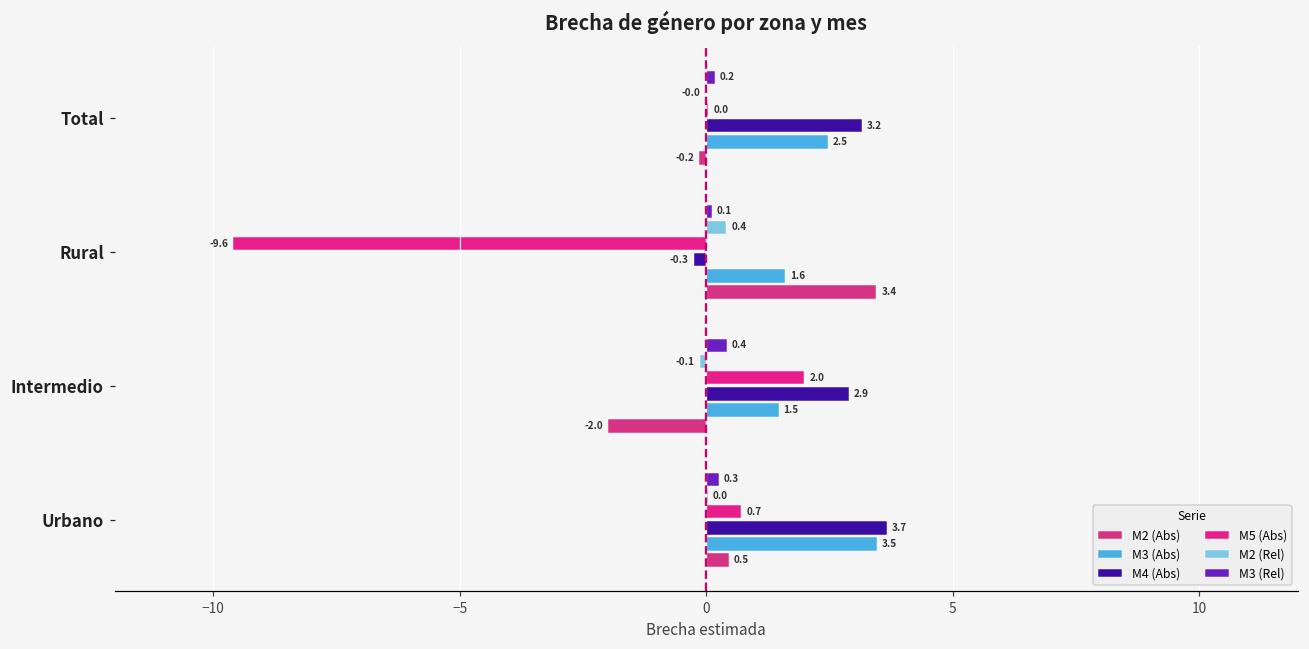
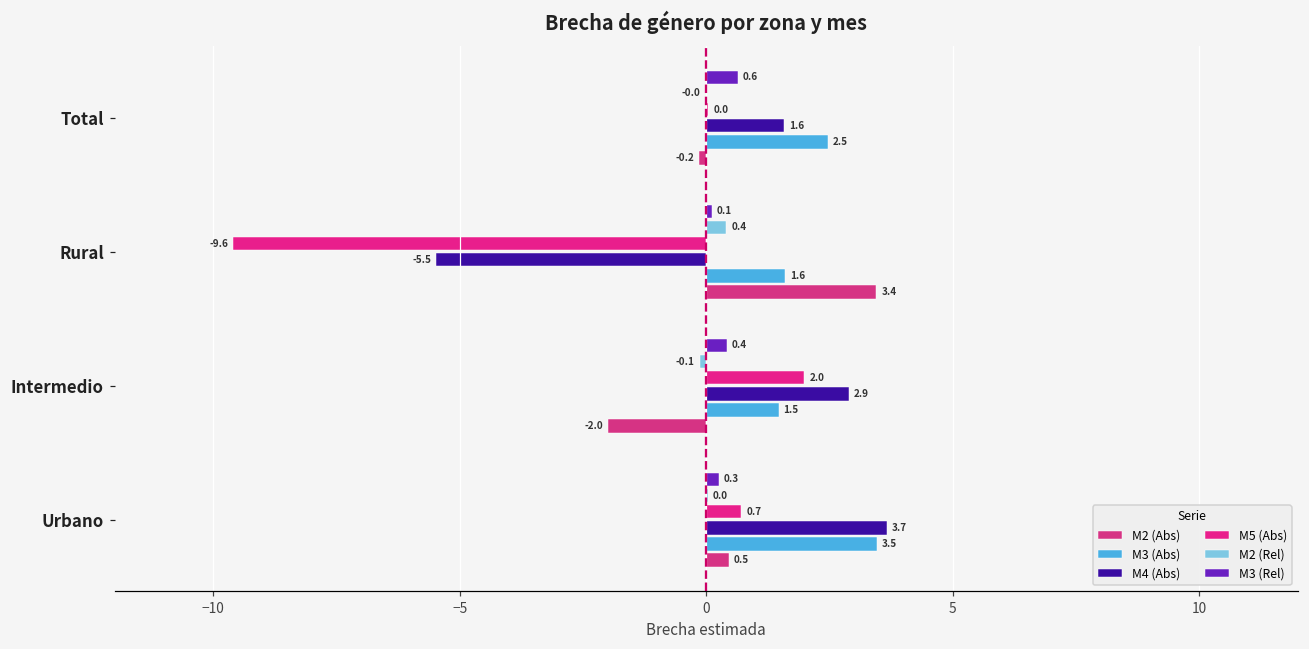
M3 (Rel), Total: 0.2 -> 0.6
M4 (Abs), Total: 3.2 -> 1.6
M4 (Abs), Rural: -0.3 -> -5.5
